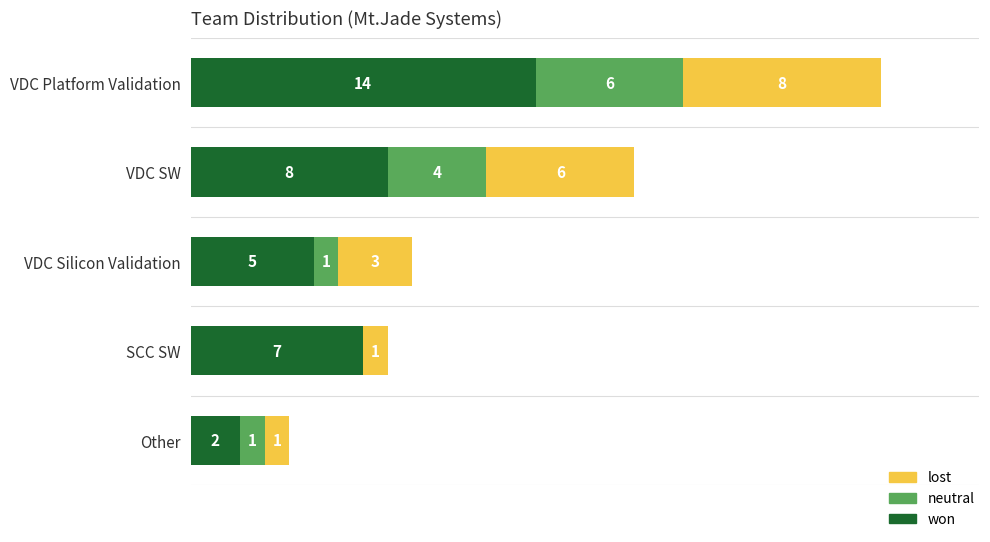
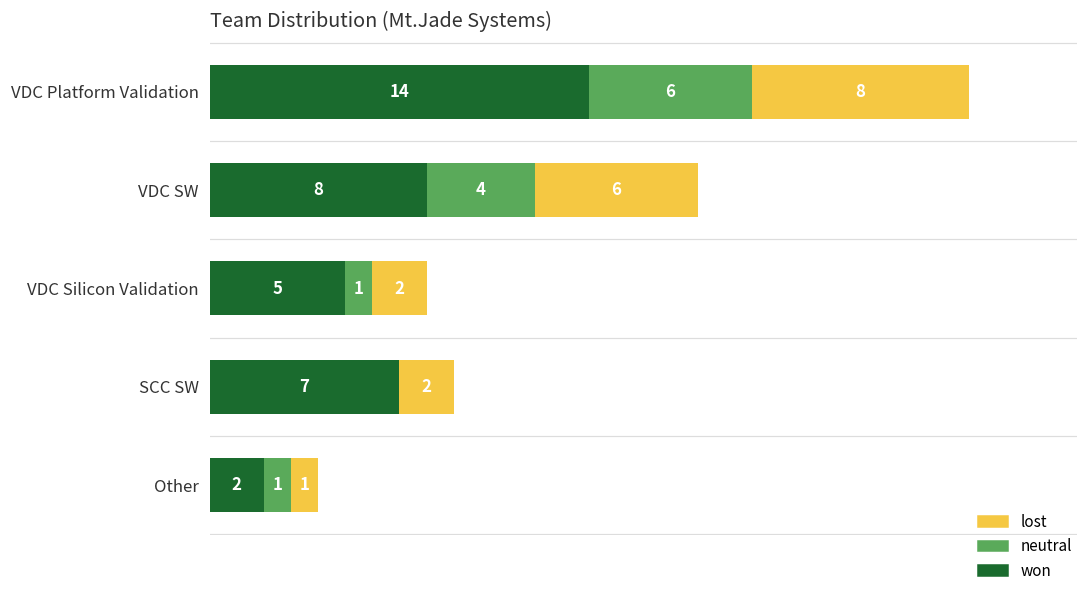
lost, VDC Silicon Validation: 3 -> 2
lost, SCC SW: 1 -> 2
